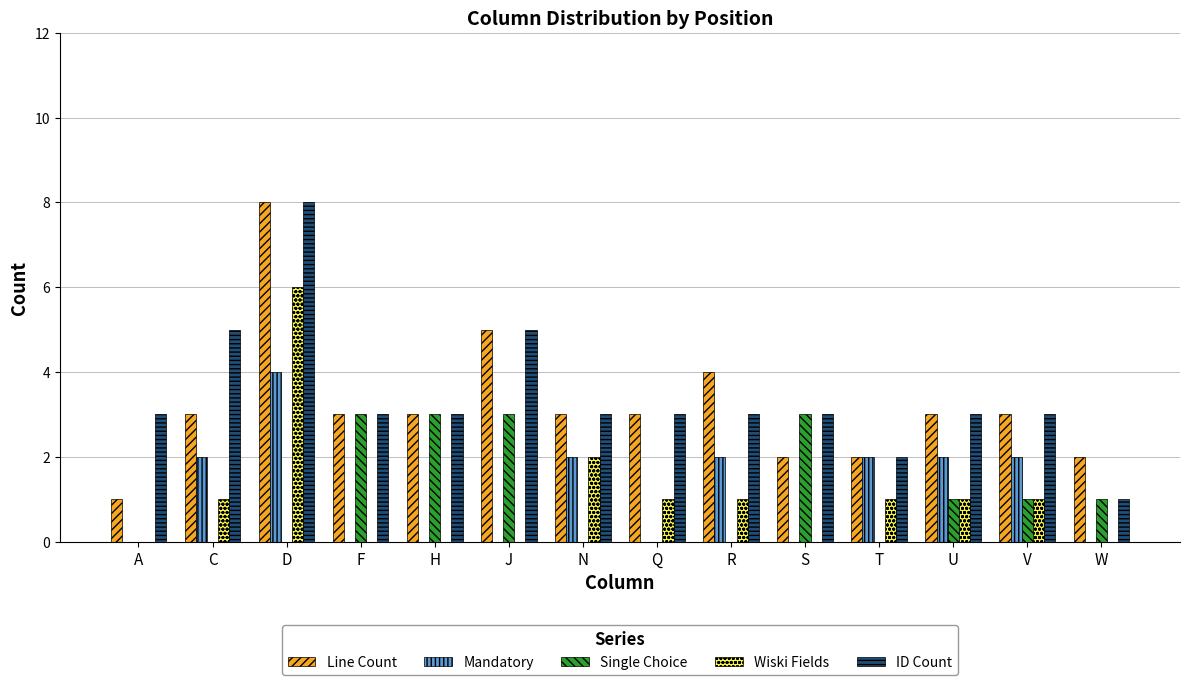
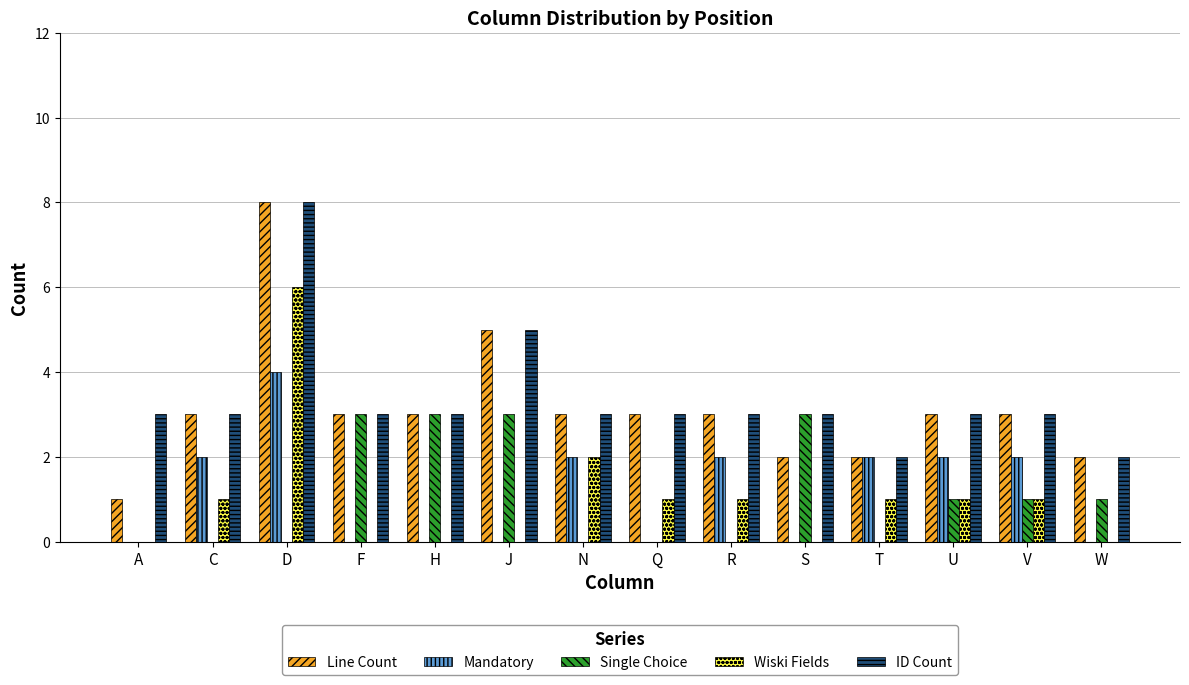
ID Count, C: 5 -> 3
Line Count, R: 4 -> 3
ID Count, W: 1 -> 2
